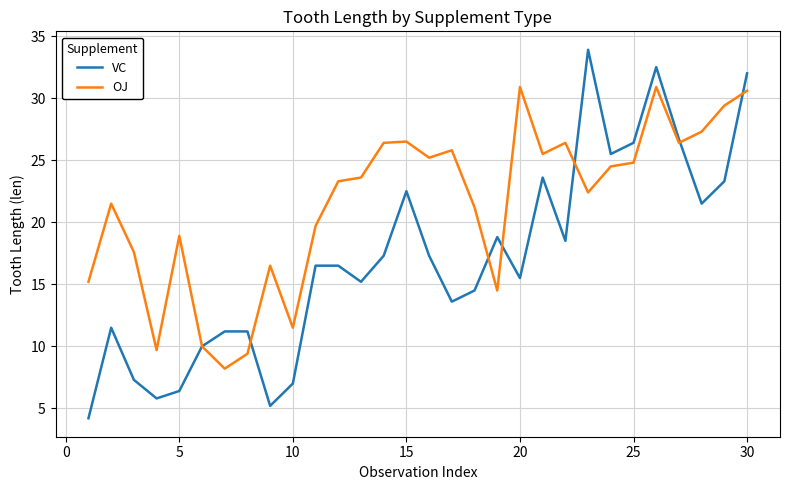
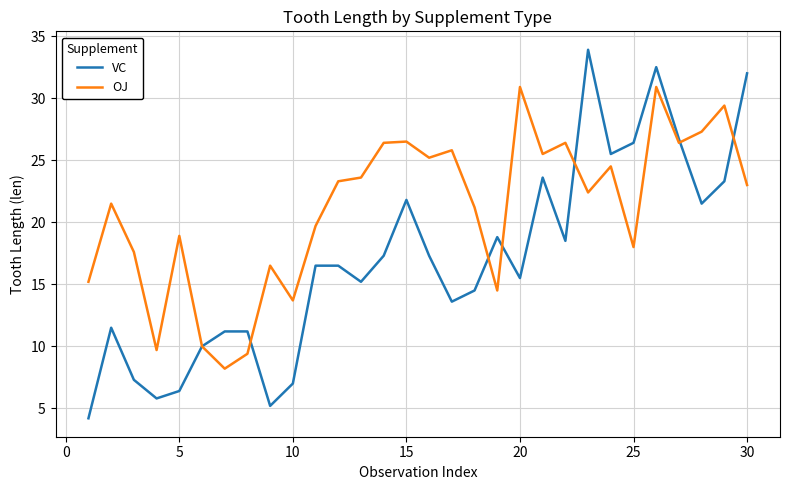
OJ, 10: 11.5 -> 13.7
VC, 15: 22.5 -> 21.8
OJ, 25: 24.8 -> 18.0
OJ, 30: 30.6 -> 23.0
